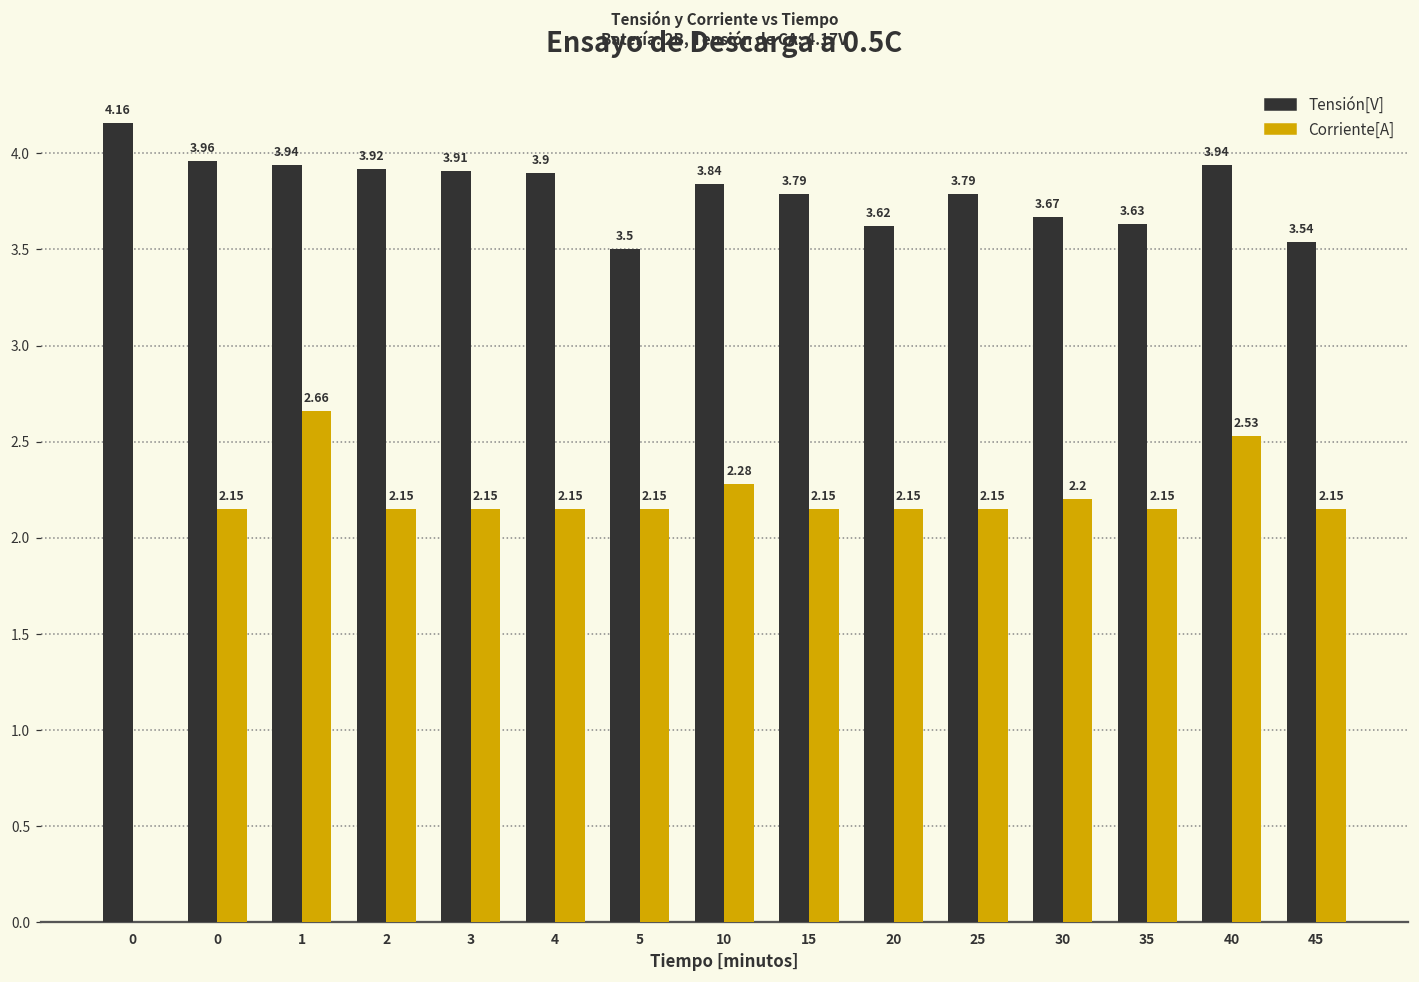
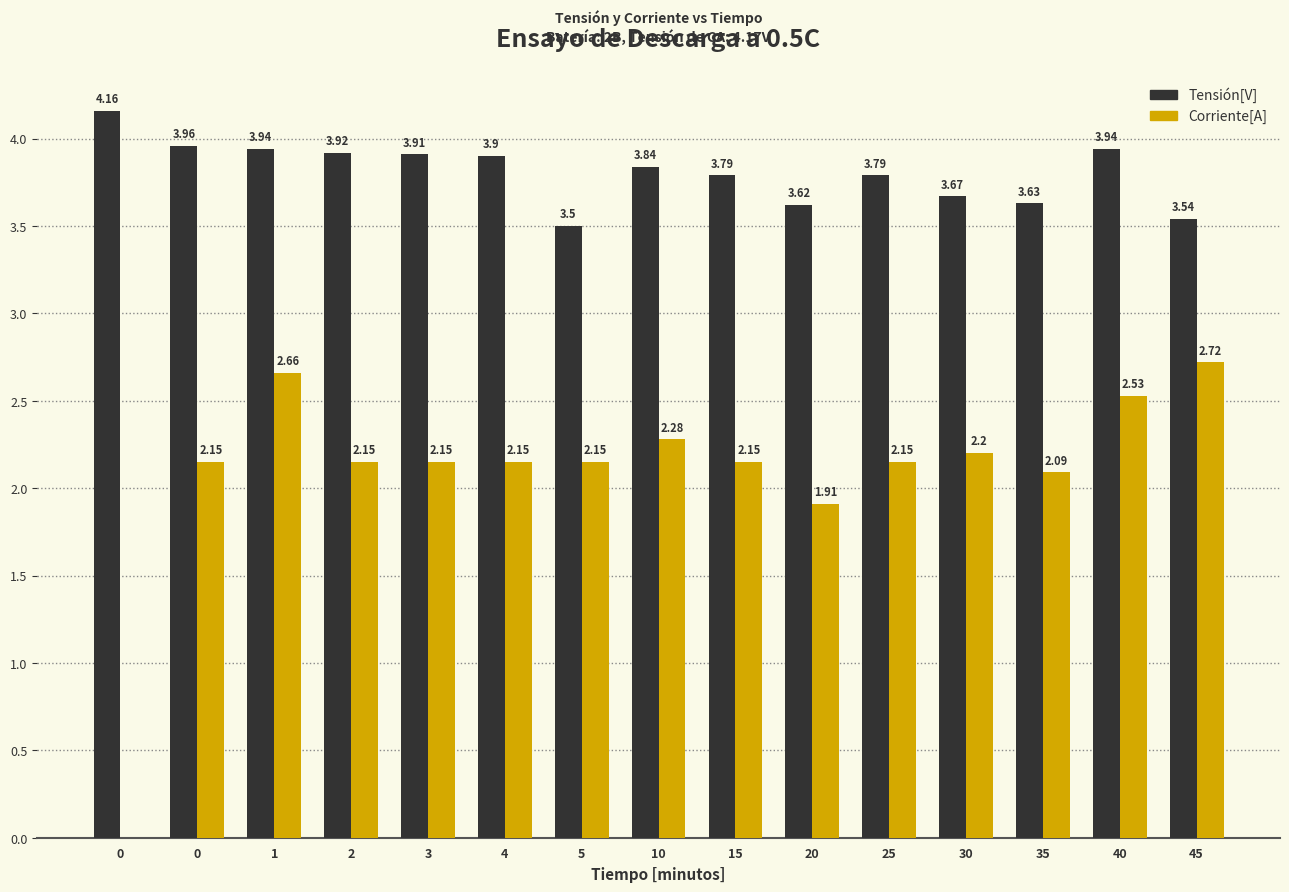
Corriente[A], 20: 2.15 -> 1.91
Corriente[A], 35: 2.15 -> 2.09
Corriente[A], 45: 2.15 -> 2.72
